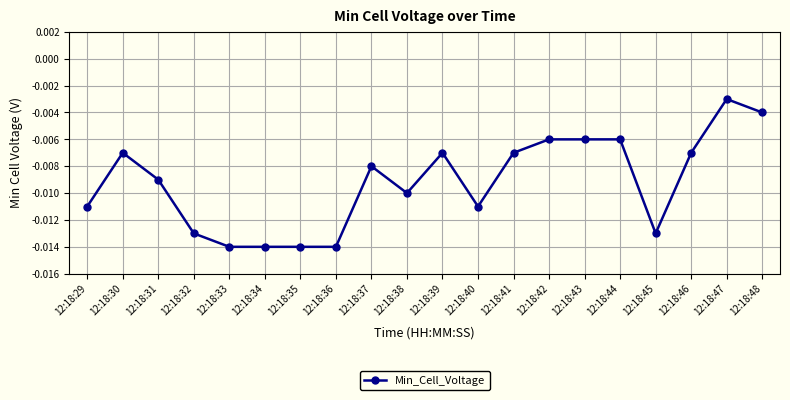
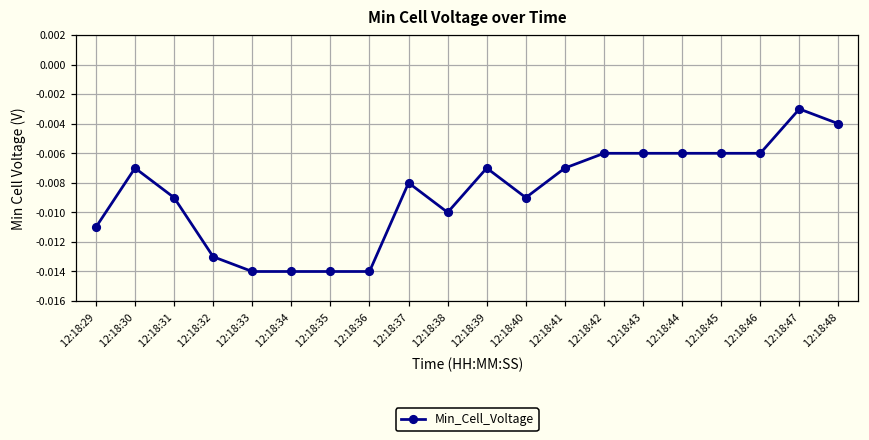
12:18:40: -0.011 -> -0.009
12:18:45: -0.013 -> -0.006
12:18:46: -0.007 -> -0.006
